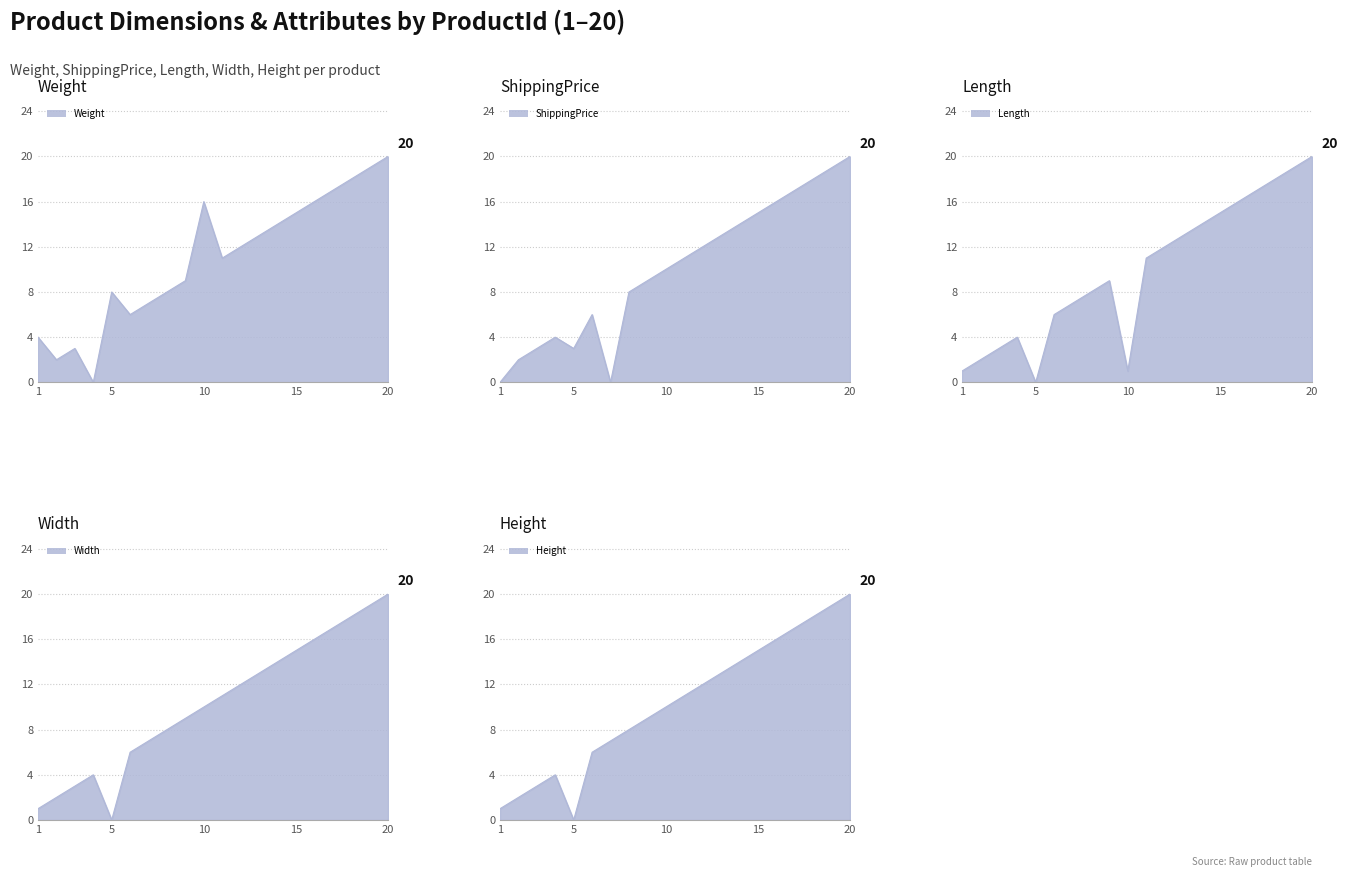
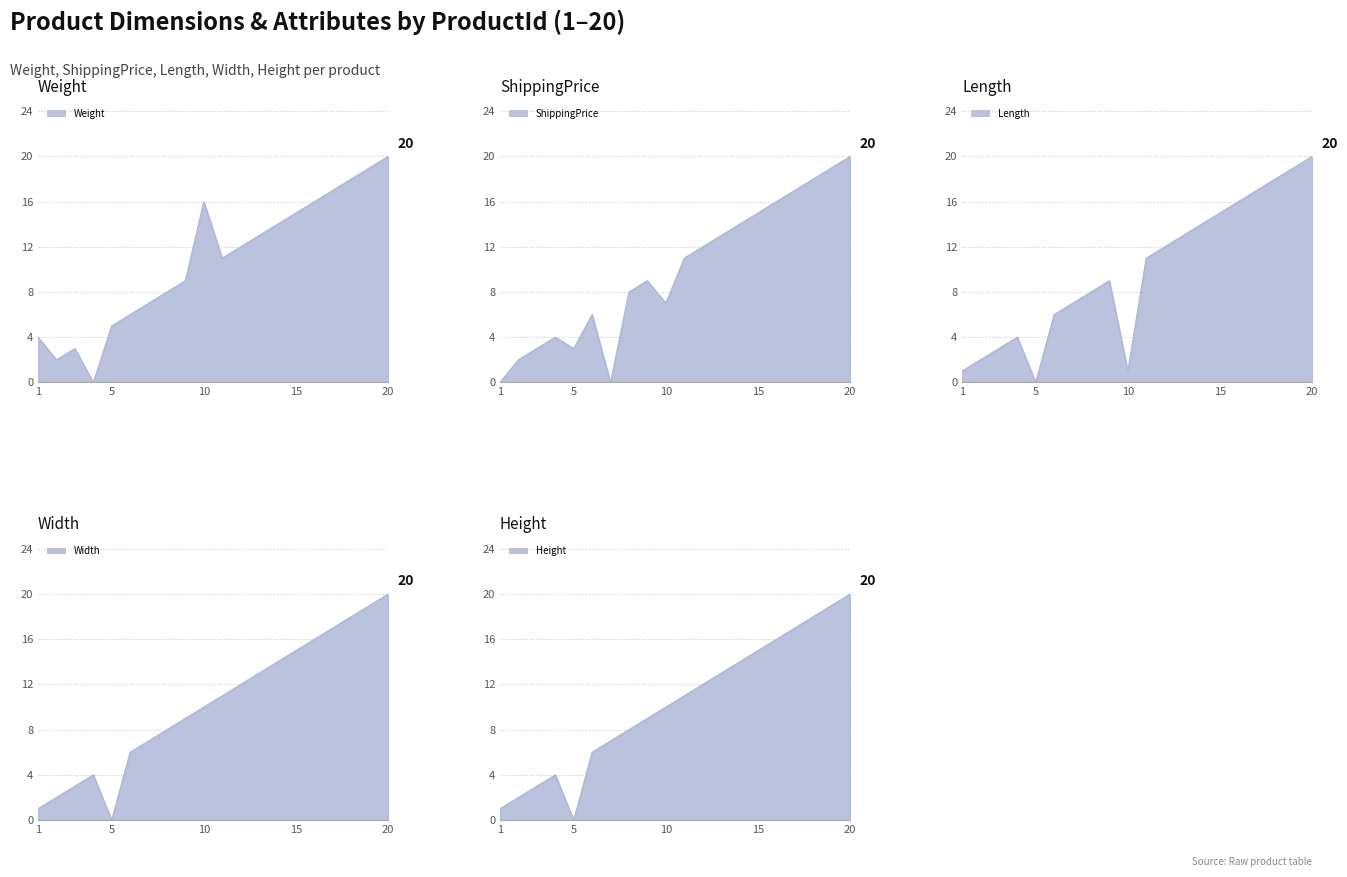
Weight, 5: 8 -> 5
ShippingPrice, 10: 10 -> 7
